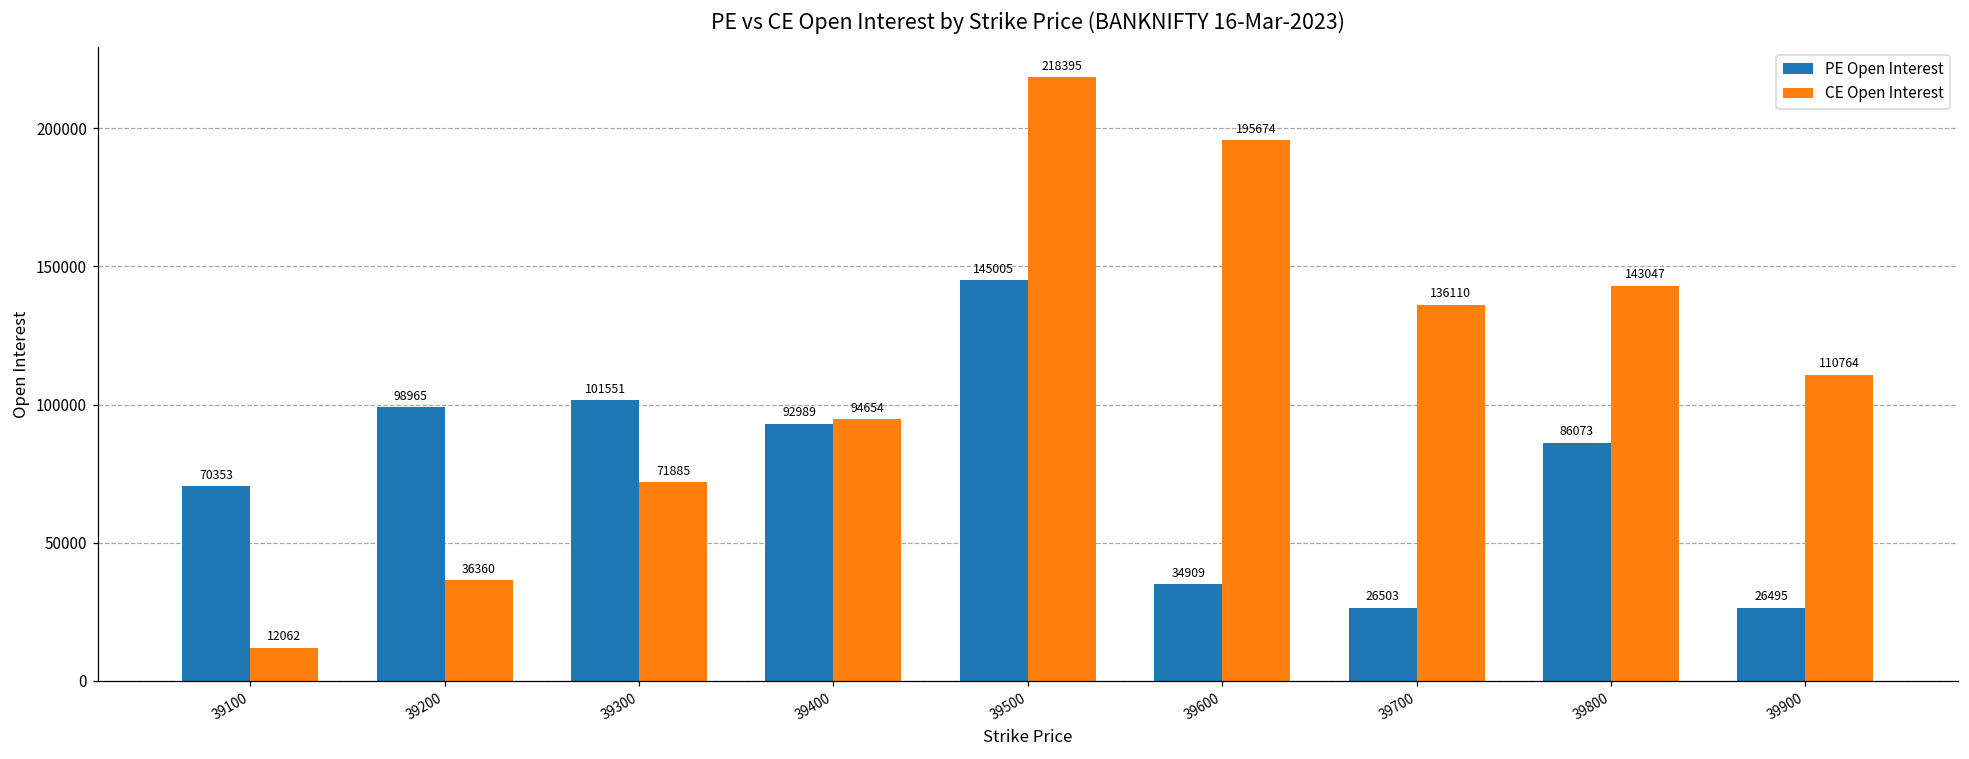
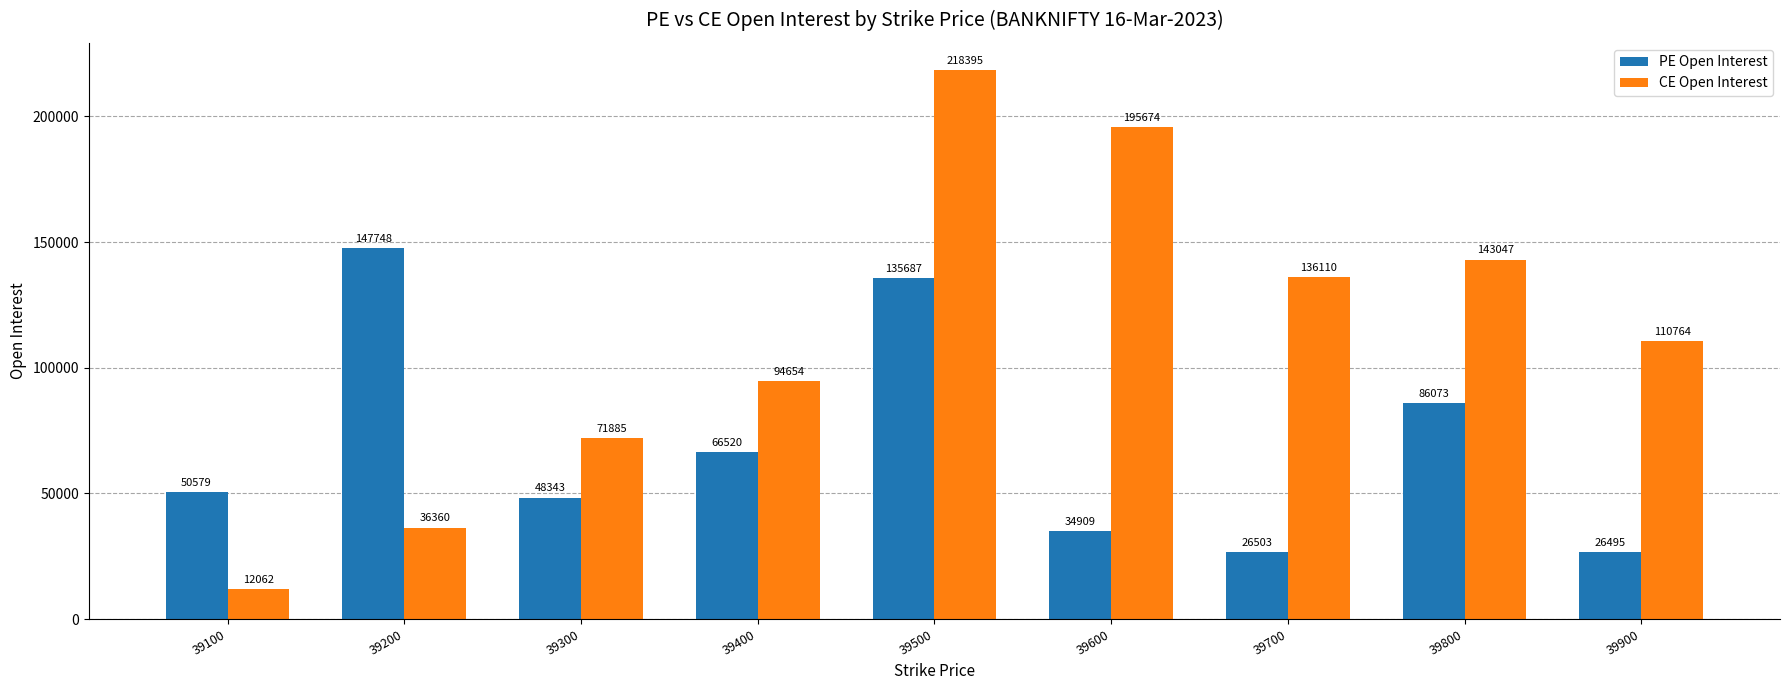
PE Open Interest, 39100: 70353 -> 50579
PE Open Interest, 39200: 98965 -> 147748
PE Open Interest, 39300: 101551 -> 48343
PE Open Interest, 39400: 92989 -> 66520
PE Open Interest, 39500: 145005 -> 135687
